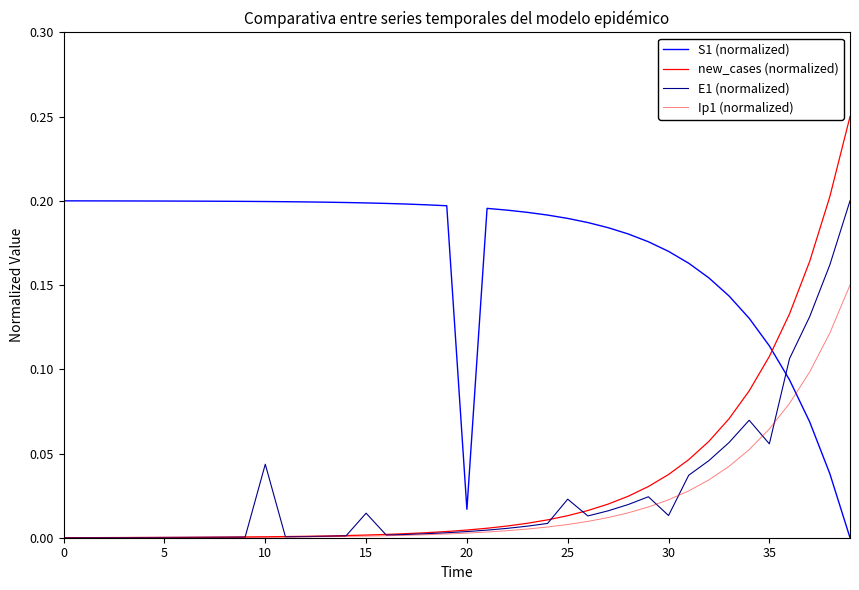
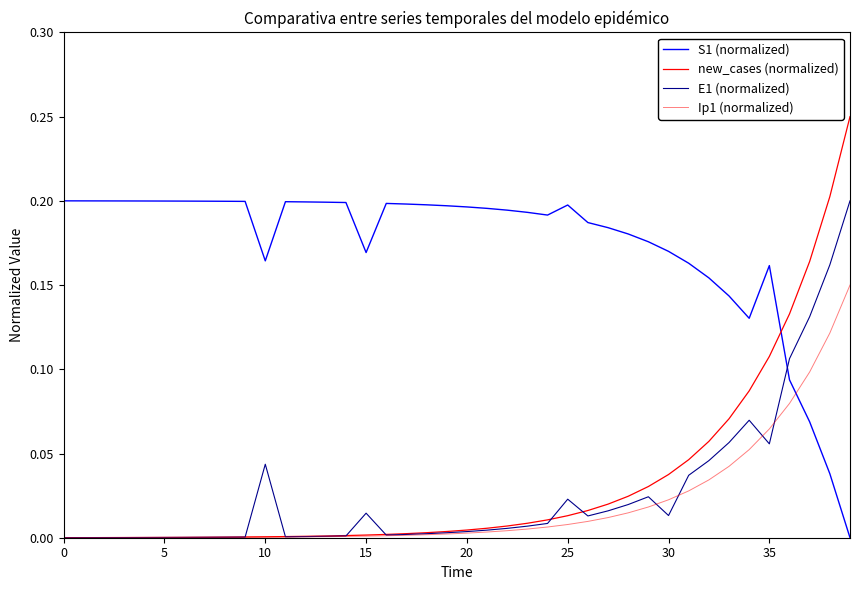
S1 (normalized), 10: 0.200 -> 0.164
S1 (normalized), 15: 0.199 -> 0.169
S1 (normalized), 20: 0.017 -> 0.196
S1 (normalized), 25: 0.190 -> 0.198
S1 (normalized), 35: 0.114 -> 0.162
